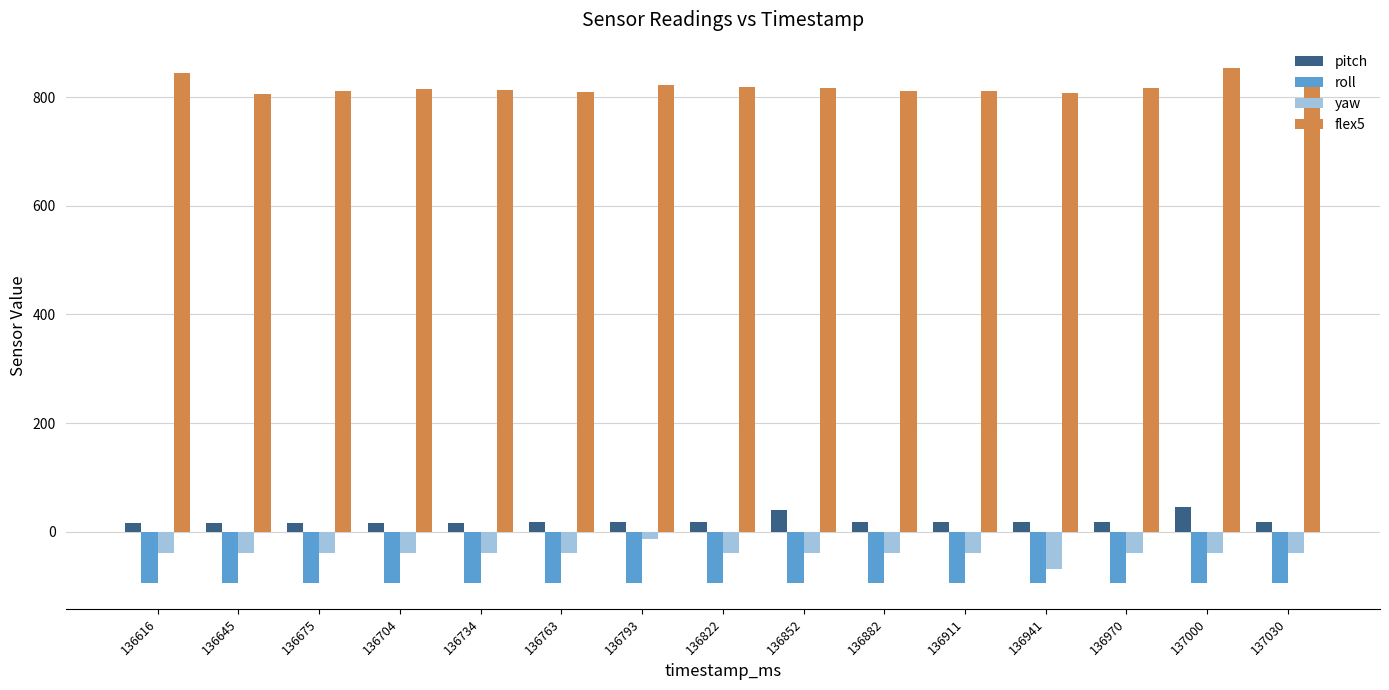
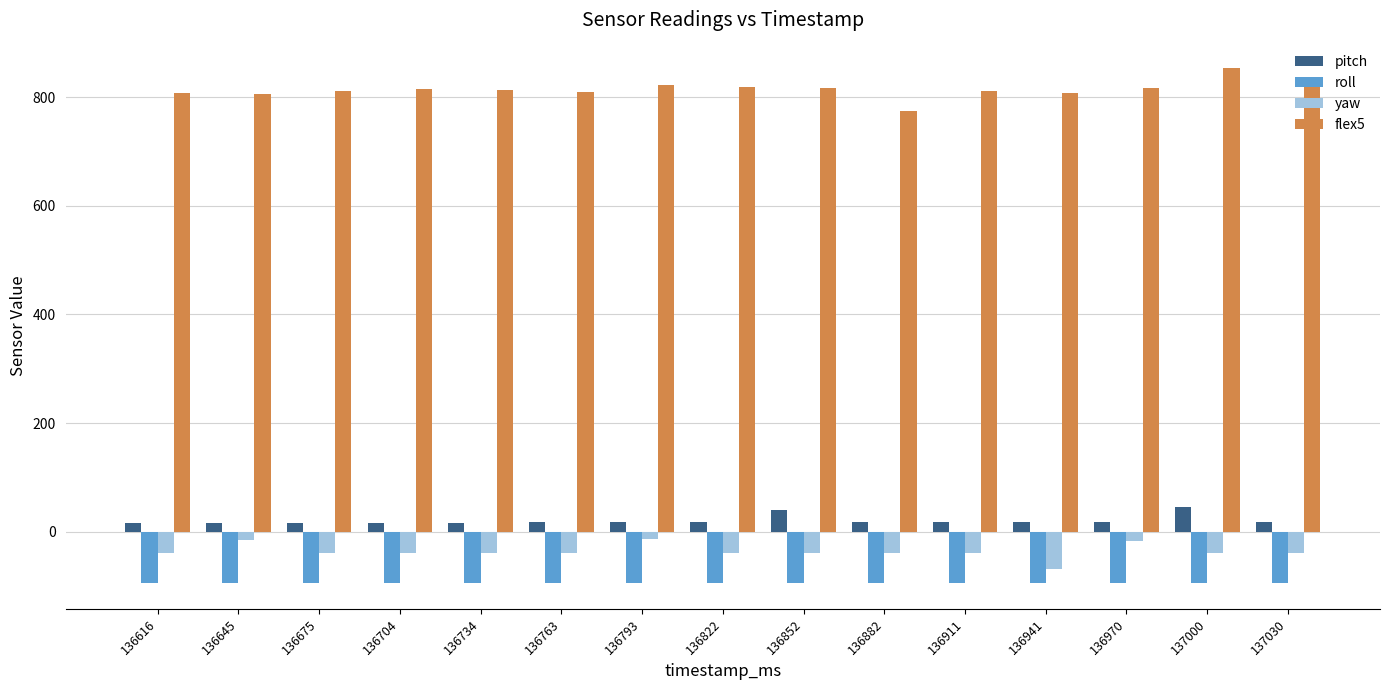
flex5, 136616: 850 -> 810
yaw, 136645: -40 -> -20
flex5, 136882: 810 -> 770
yaw, 136970: -40 -> -20
